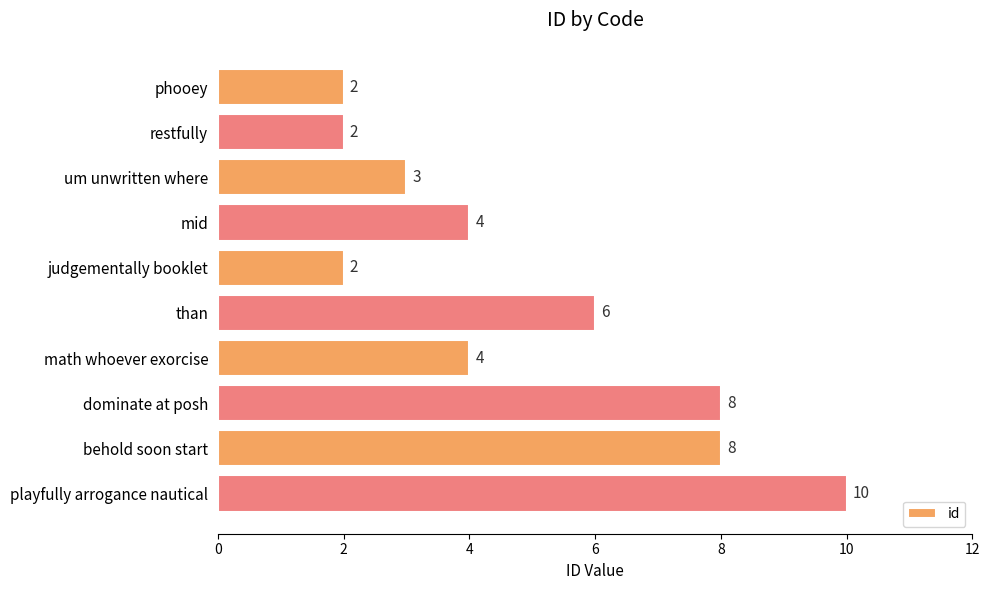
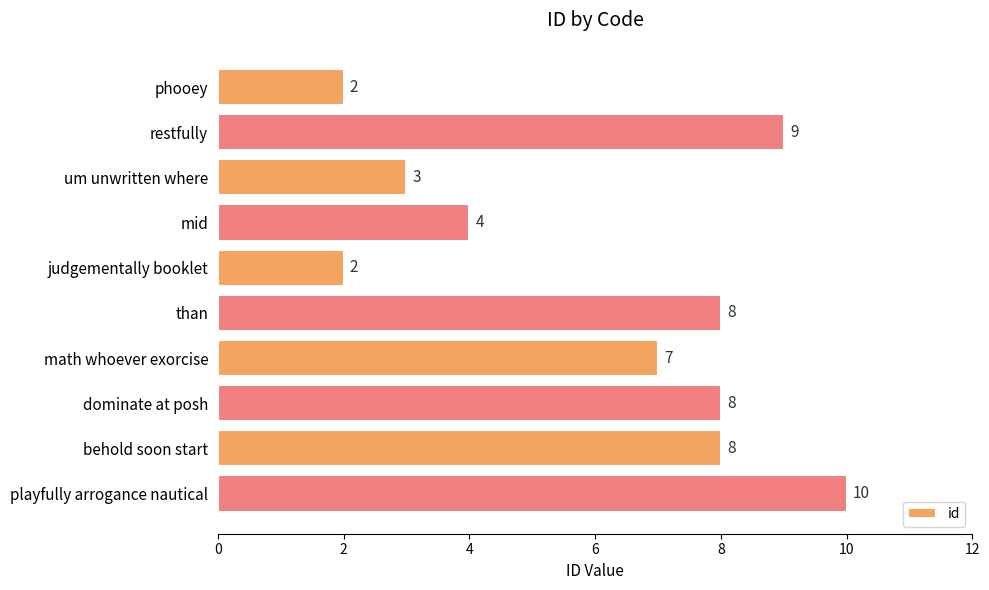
restfully: 2 -> 9
than: 6 -> 8
math whoever exorcise: 4 -> 7
